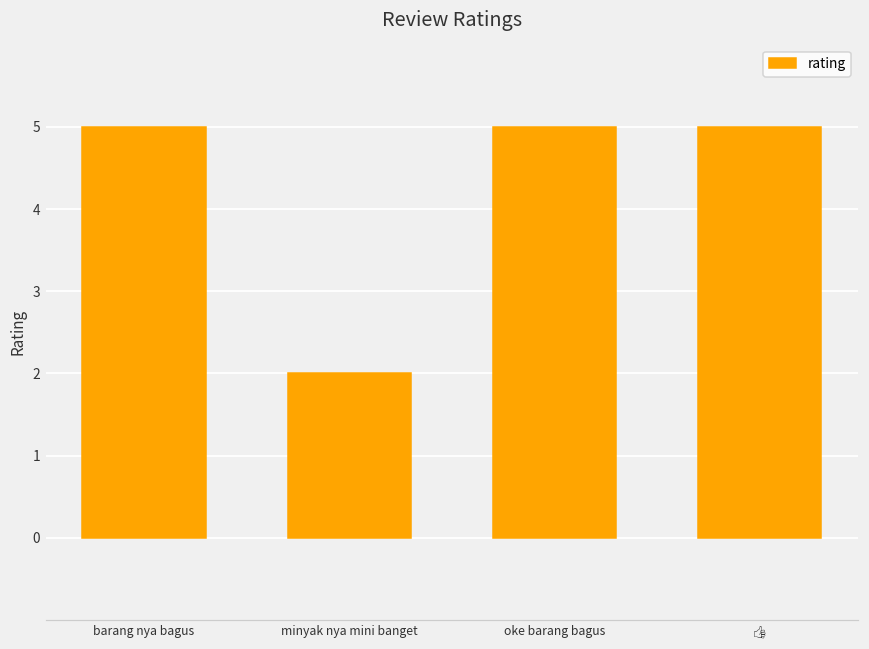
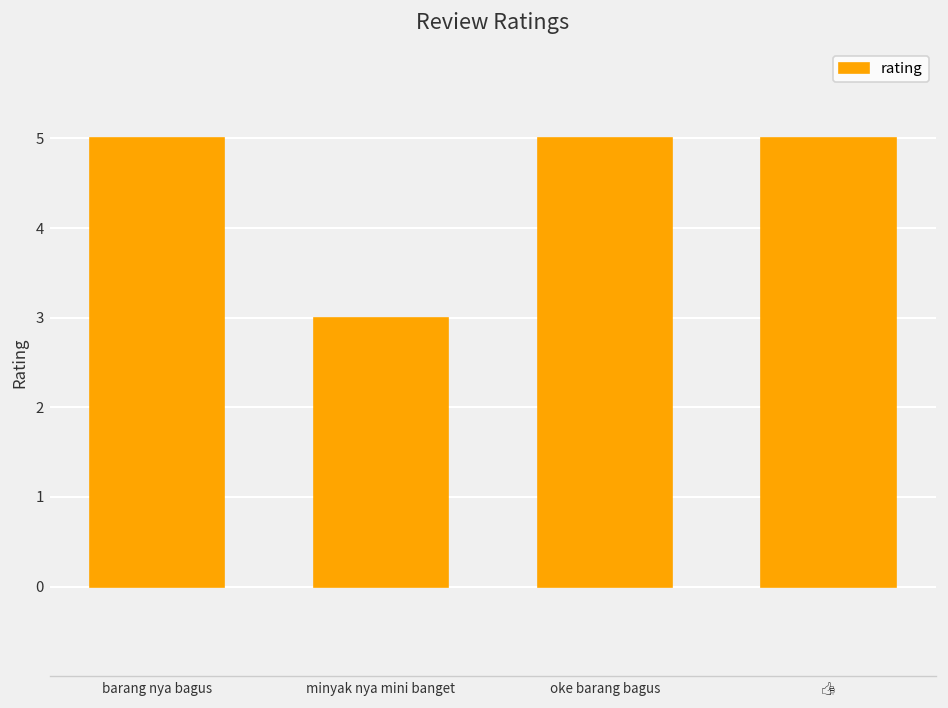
minyak nya mini banget: 2 -> 3
